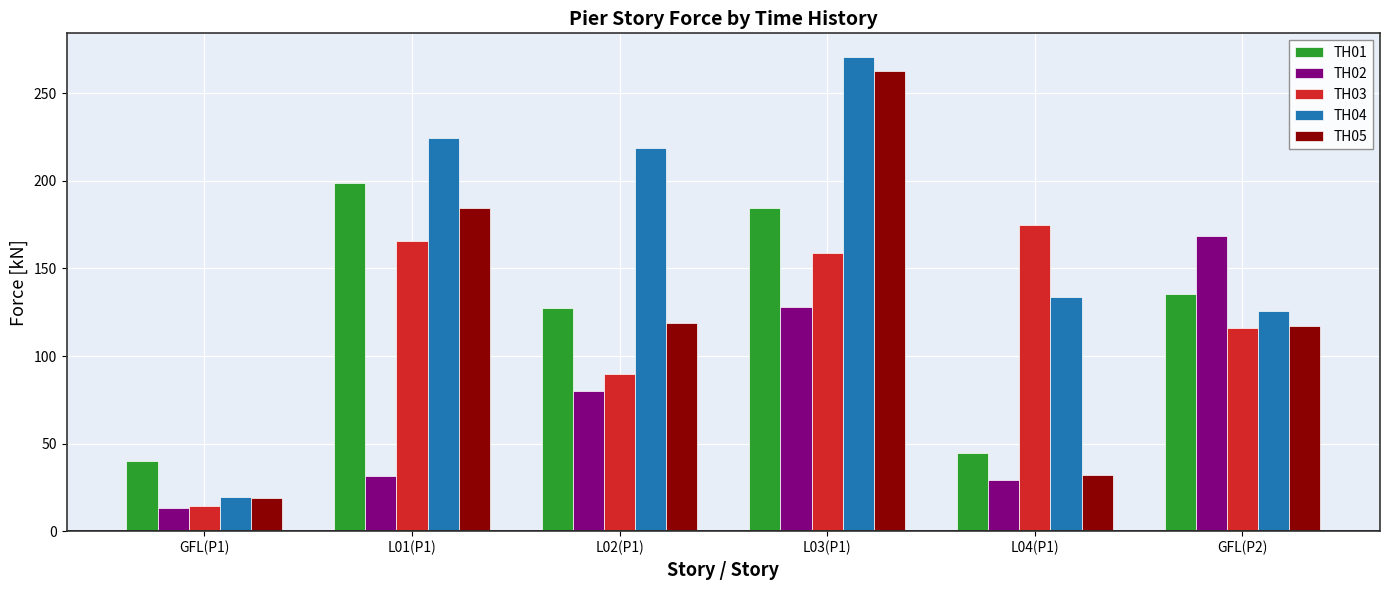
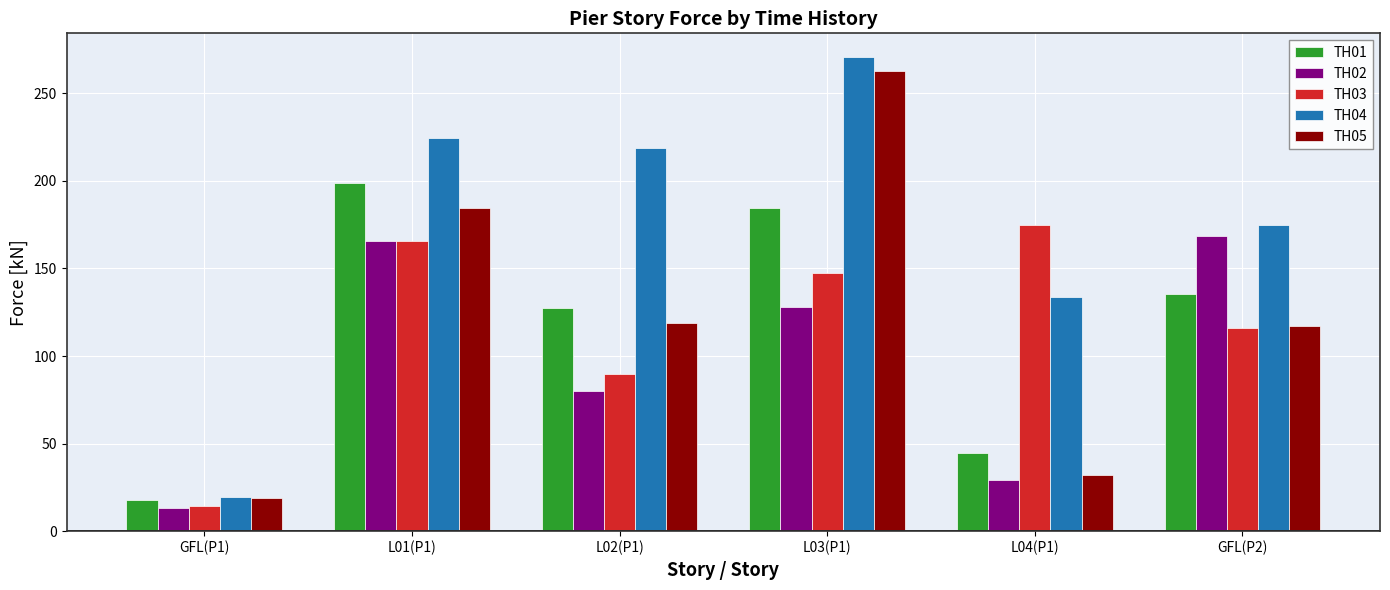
TH01, GFL(P1): 40 -> 18
TH02, L01(P1): 31 -> 166
TH03, L03(P1): 159 -> 148
TH04, GFL(P2): 126 -> 175
